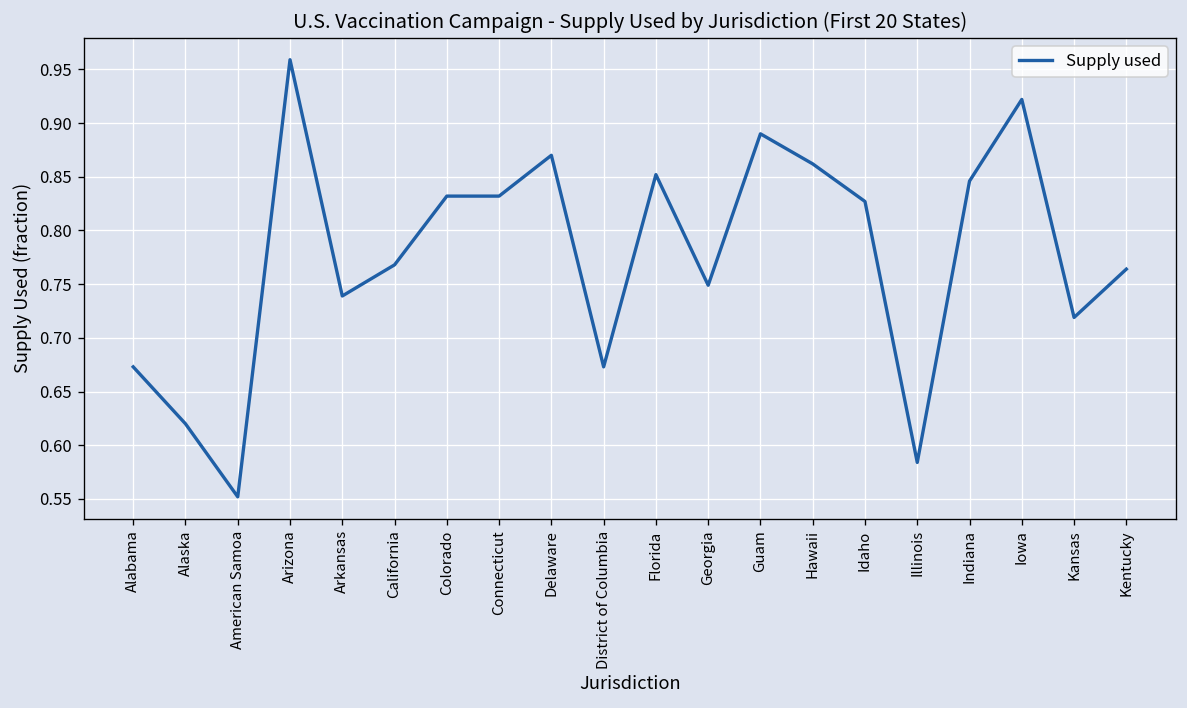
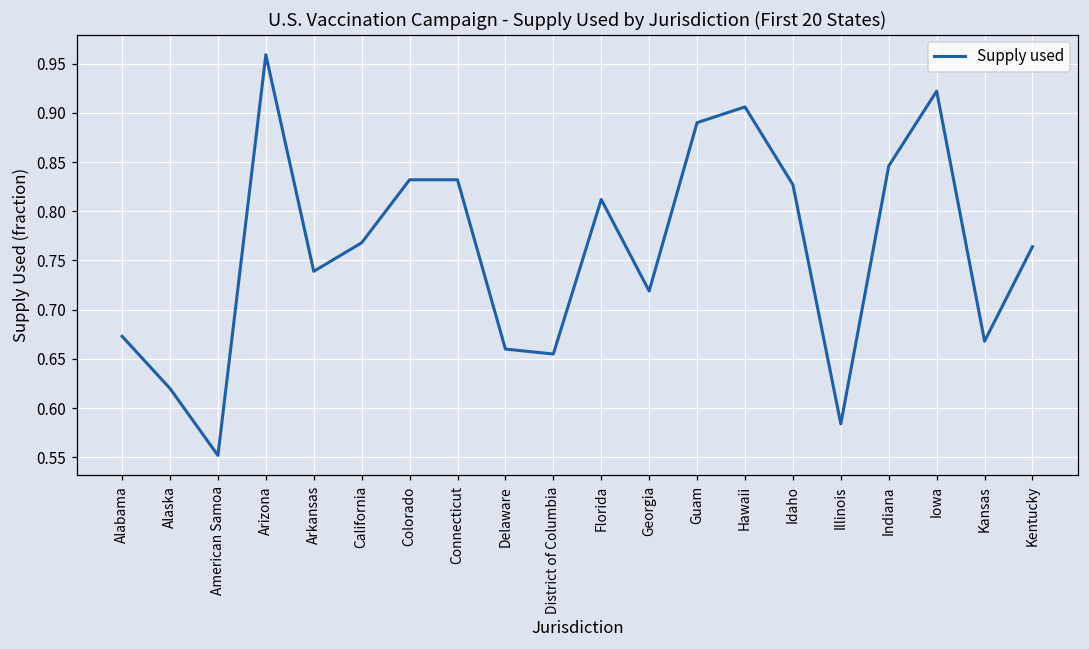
Delaware: 0.87 -> 0.66
District of Columbia: 0.67 -> 0.66
Florida: 0.85 -> 0.81
Georgia: 0.75 -> 0.72
Hawaii: 0.86 -> 0.91
Kansas: 0.72 -> 0.67
